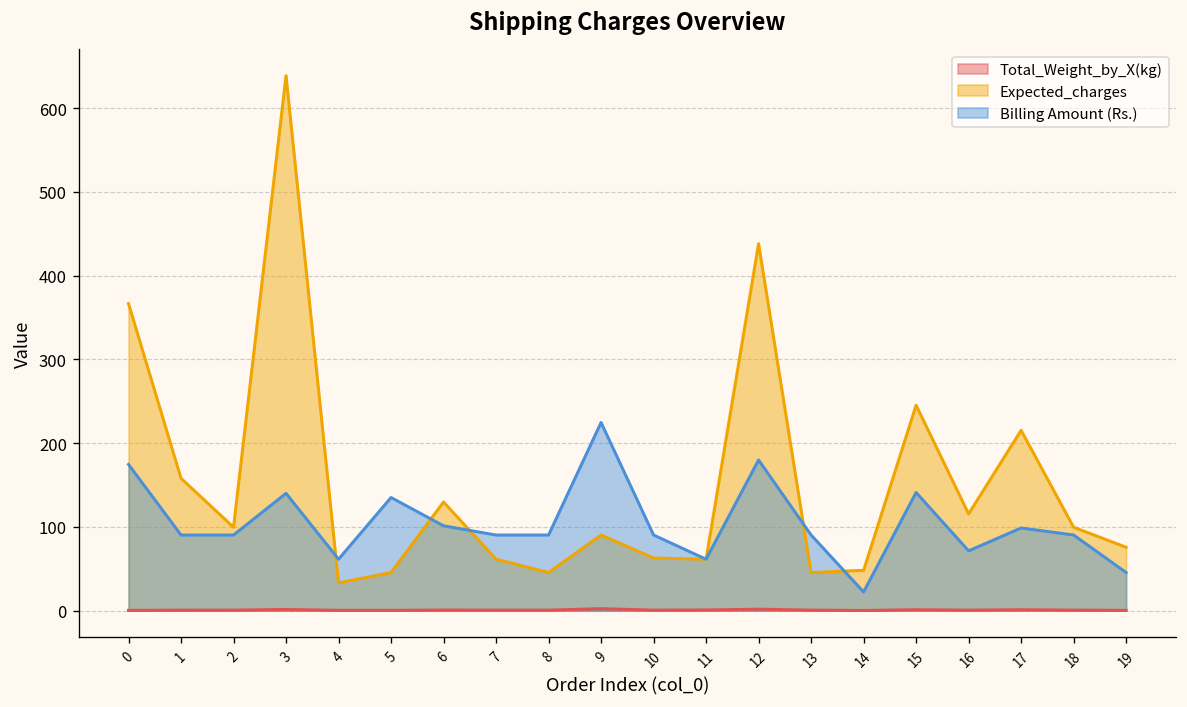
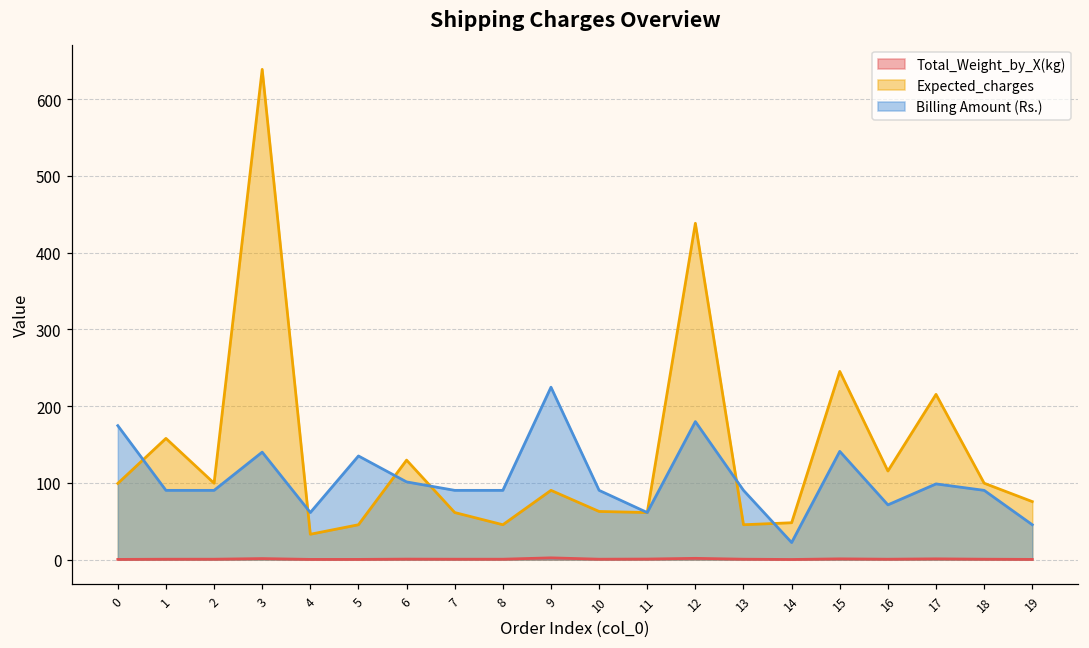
Expected_charges, 0: 370 -> 100
